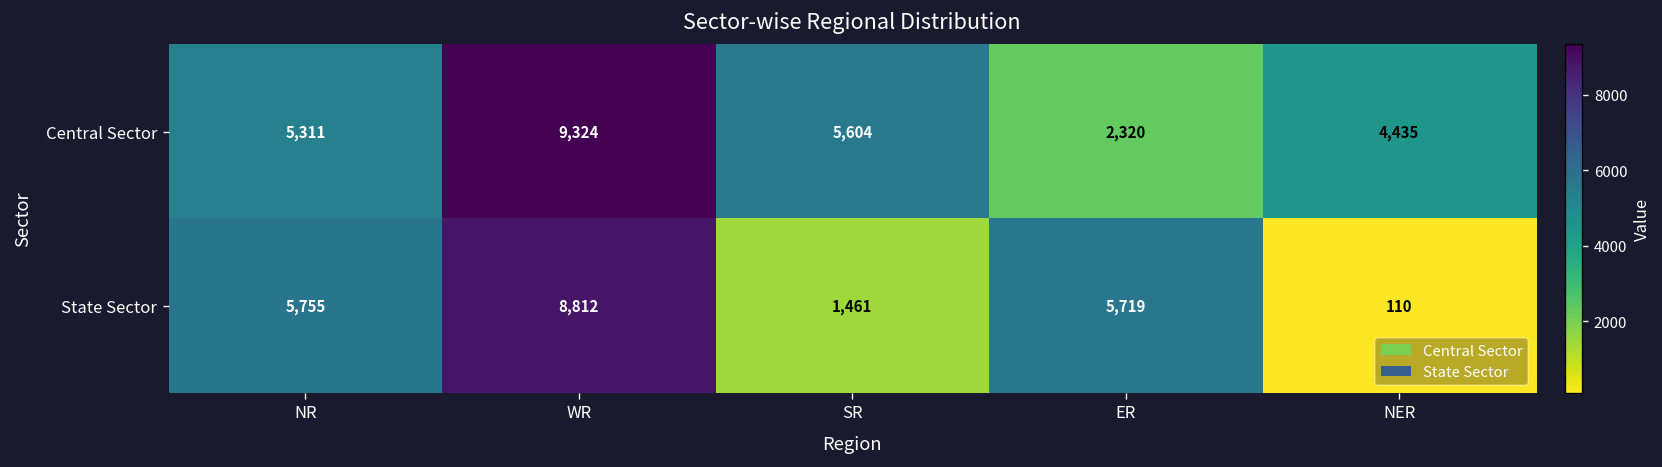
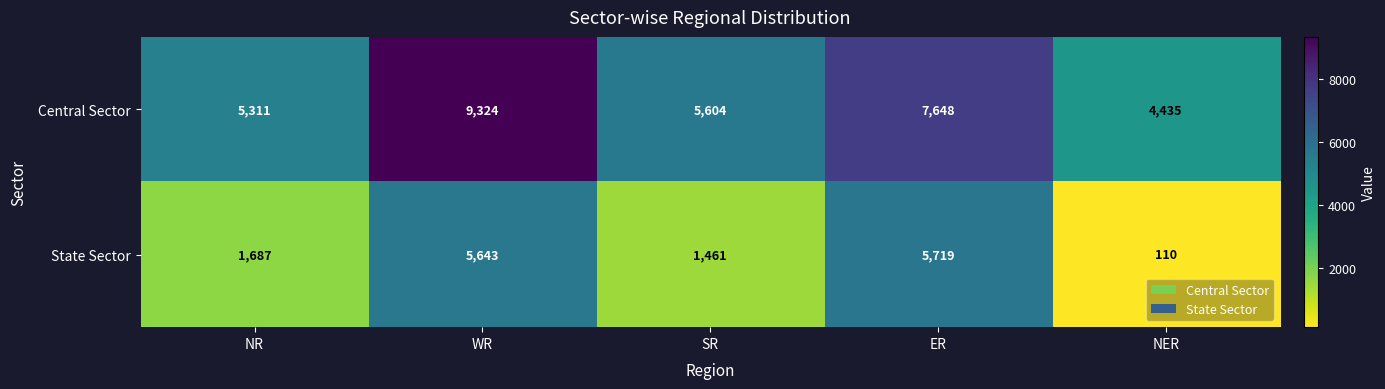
Central Sector, ER: 2,320 -> 7,648
State Sector, NR: 5,755 -> 1,687
State Sector, WR: 8,812 -> 5,643
